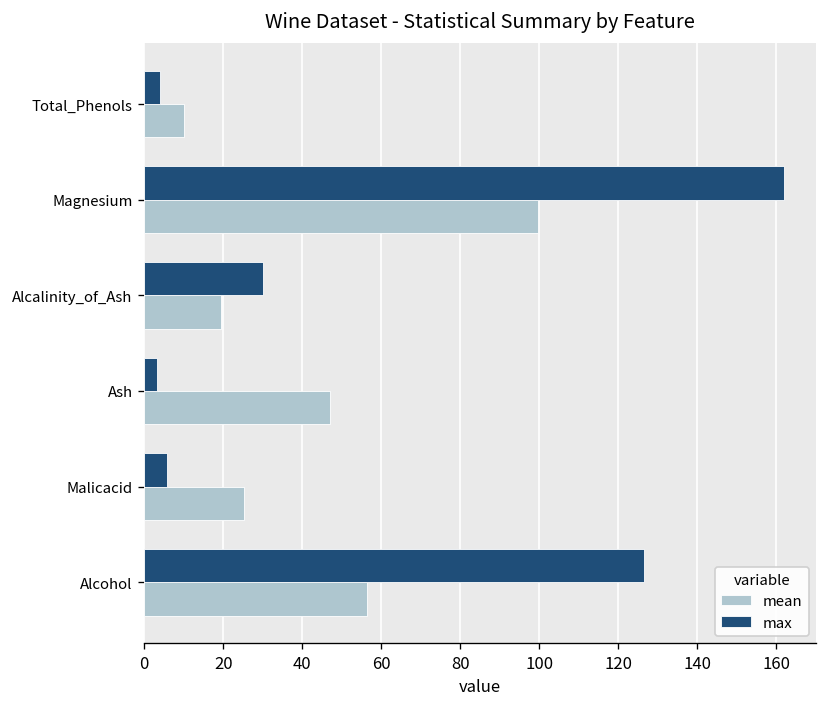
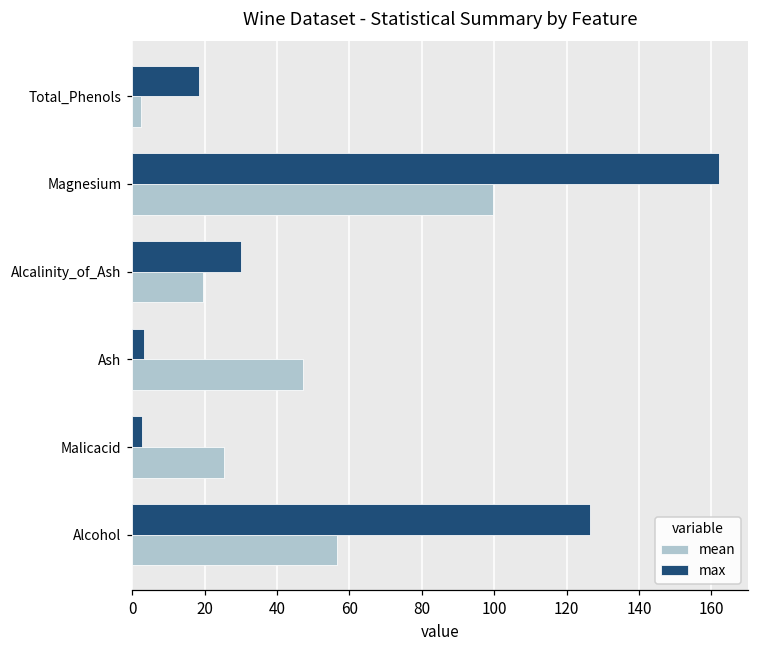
max, Total_Phenols: 4 -> 19
mean, Total_Phenols: 10 -> 2
max, Malicacid: 6 -> 3
